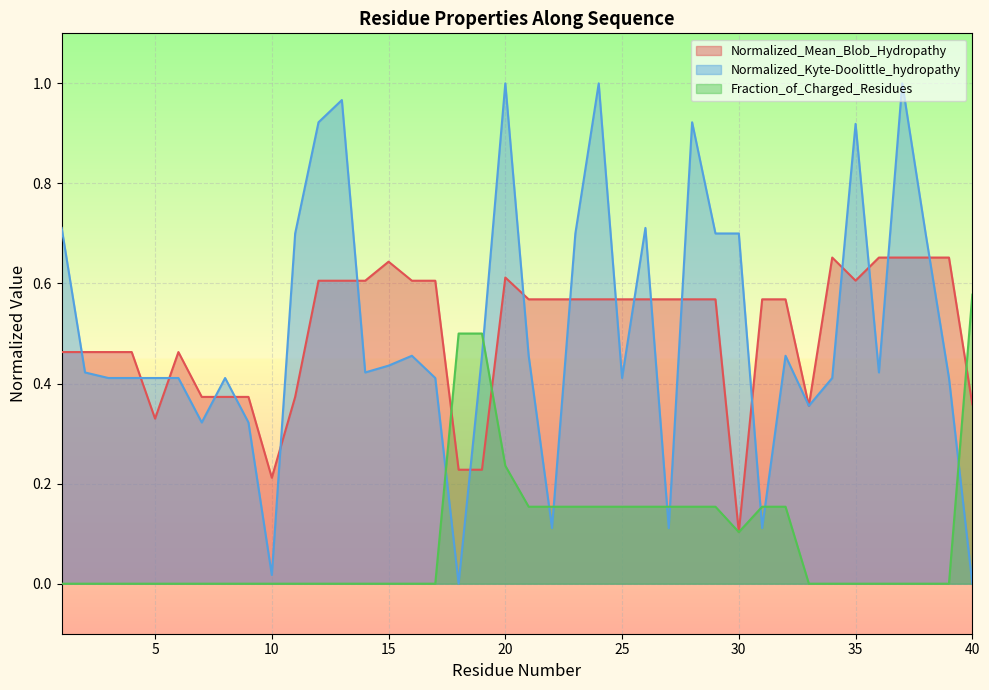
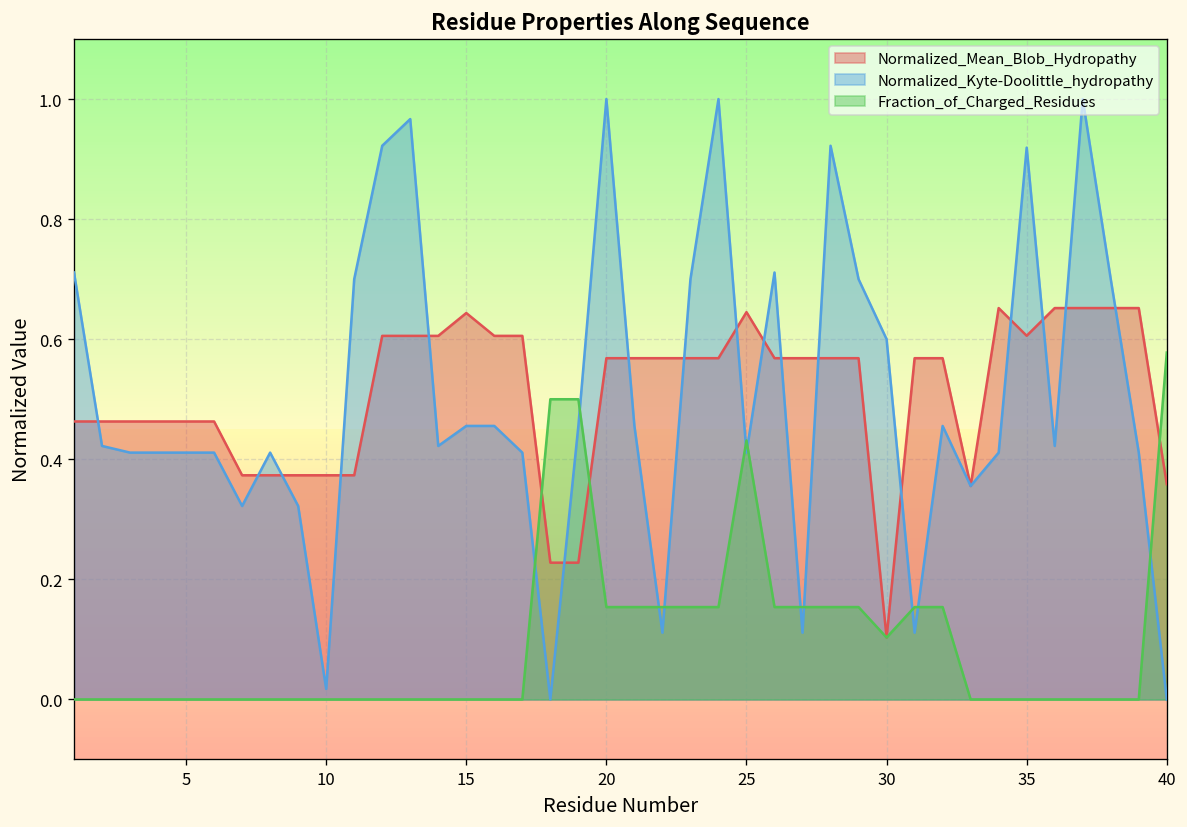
Normalized_Mean_Blob_Hydropathy, 5: 0.33 -> 0.46
Normalized_Mean_Blob_Hydropathy, 10: 0.21 -> 0.37
Normalized_Kyte-Doolittle_hydropathy, 15: 0.44 -> 0.46
Normalized_Mean_Blob_Hydropathy, 20: 0.61 -> 0.57
Fraction_of_Charged_Residues, 20: 0.24 -> 0.15
Normalized_Mean_Blob_Hydropathy, 25: 0.57 -> 0.65
Fraction_of_Charged_Residues, 25: 0.15 -> 0.43
Normalized_Kyte-Doolittle_hydropathy, 30: 0.7 -> 0.6
